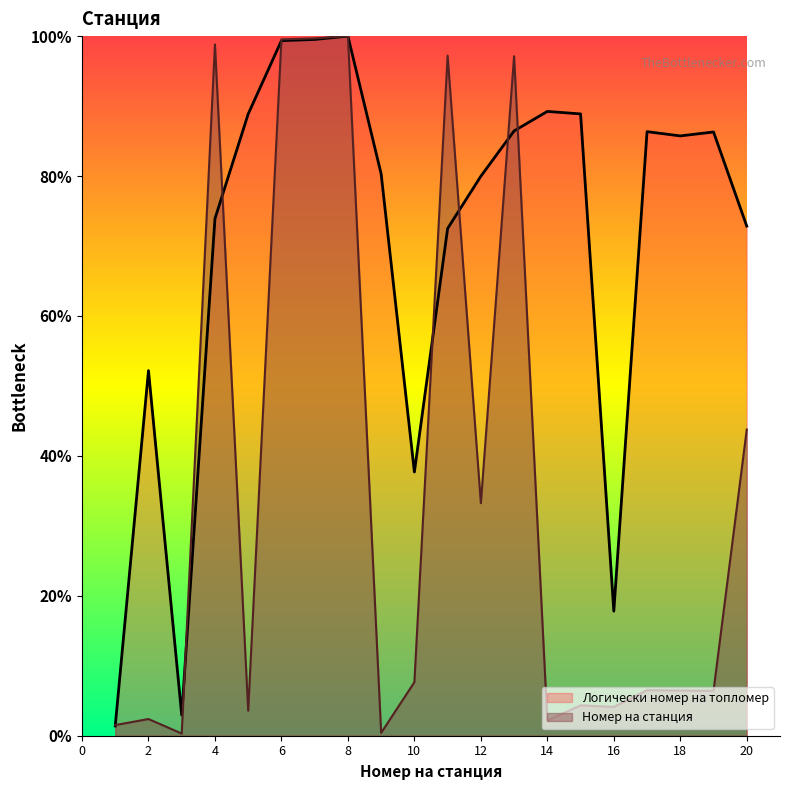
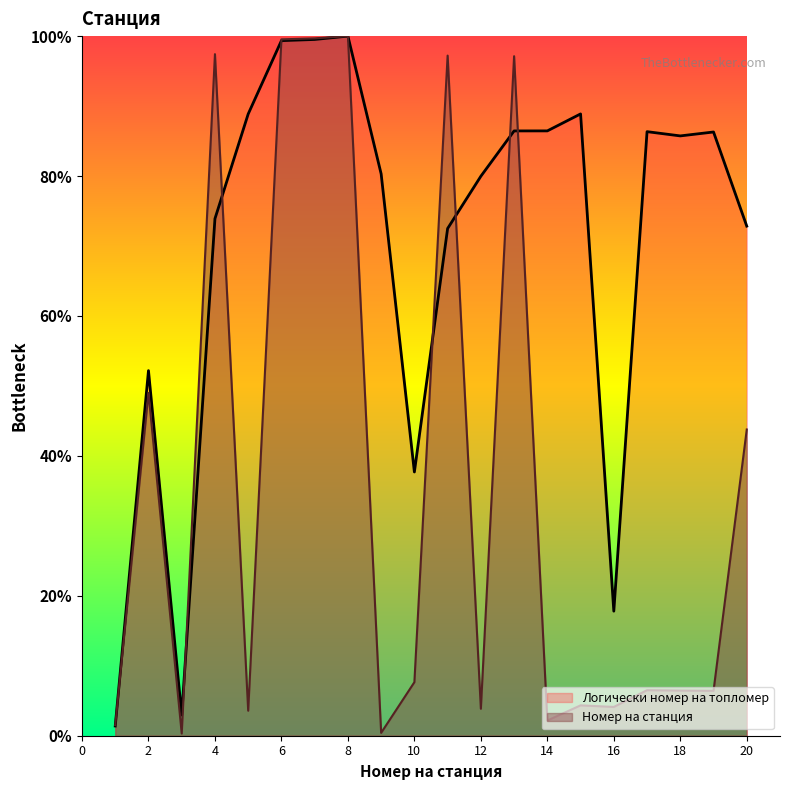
Номер на станция, 2: 2% -> 49%
Номер на станция, 4: 99% -> 97%
Номер на станция, 12: 33% -> 4%
Логически номер на топломер, 14: 89% -> 86%
